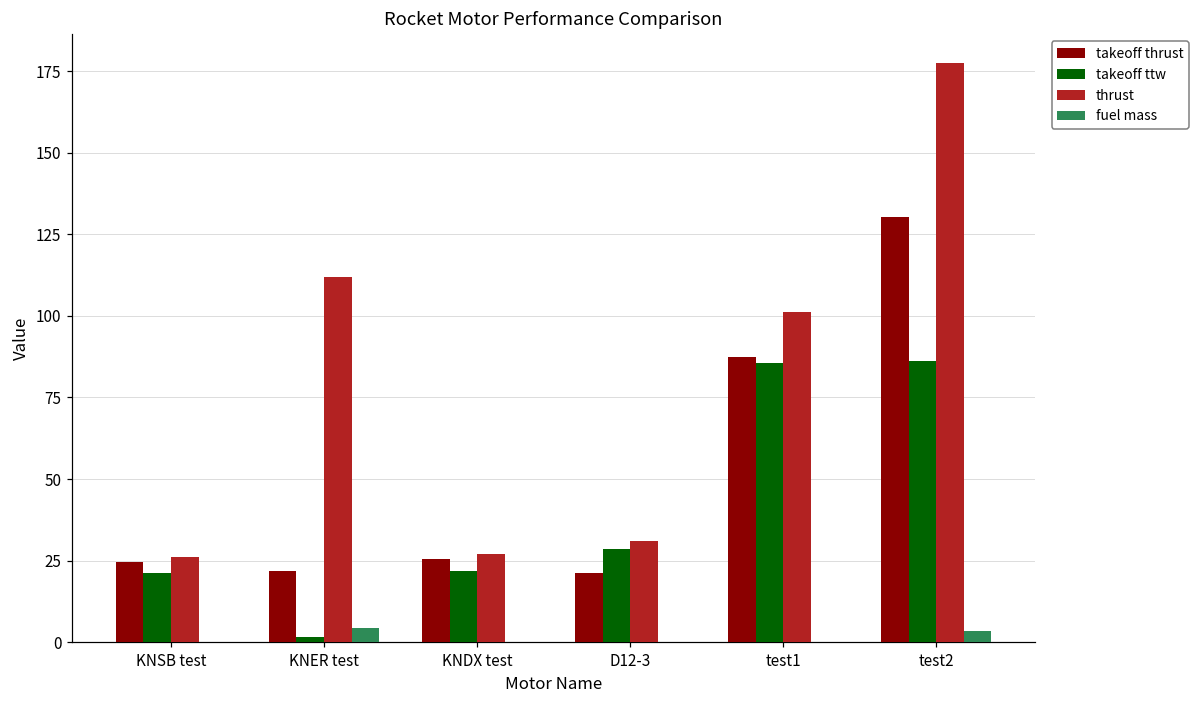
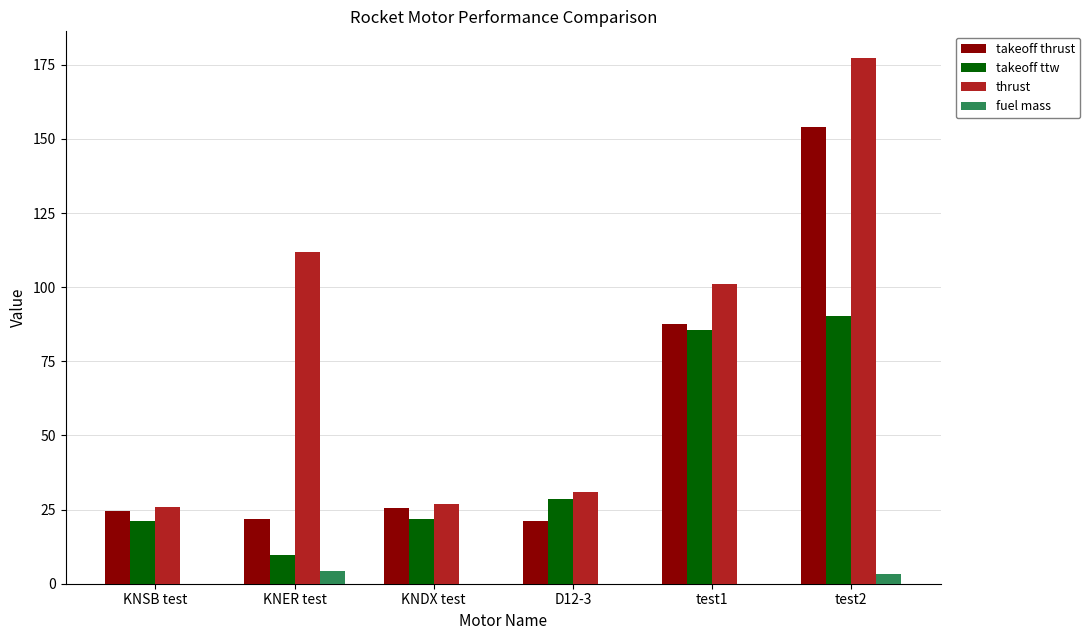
takeoff ttw, KNER test: 2 -> 10
takeoff thrust, test2: 130 -> 154
takeoff ttw, test2: 86 -> 90
